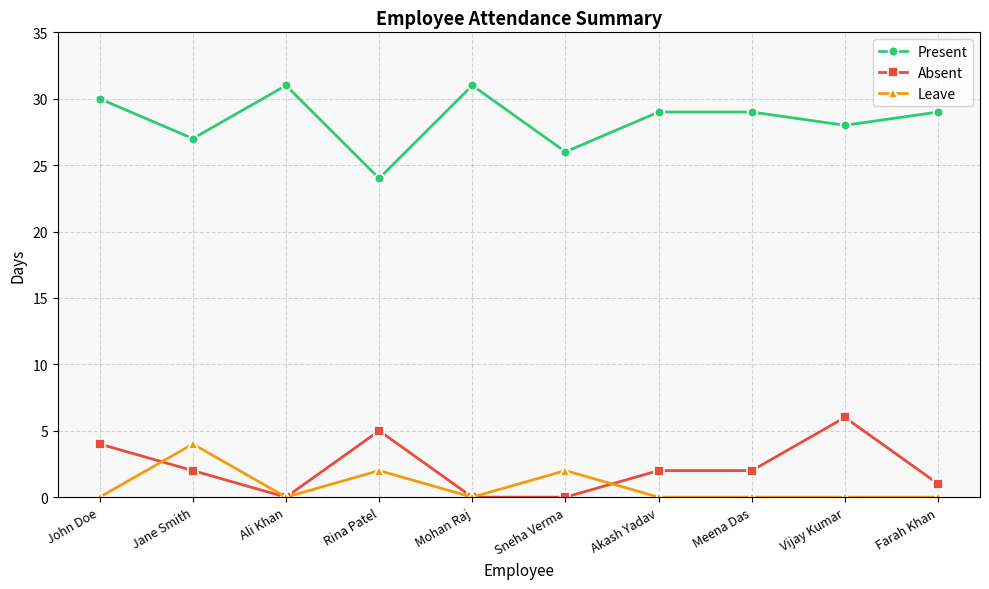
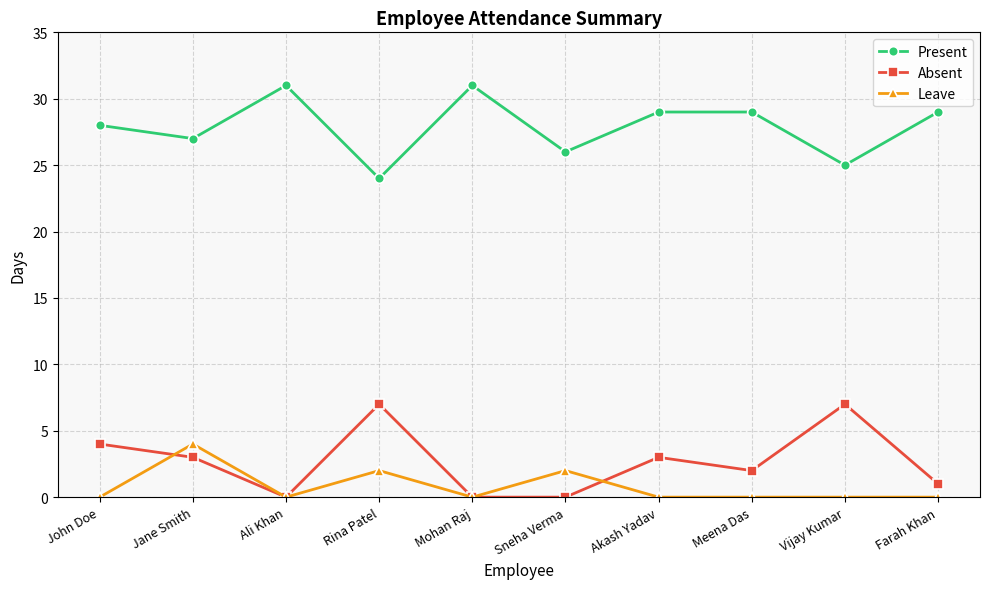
Present, John Doe: 30 -> 28
Absent, Jane Smith: 2 -> 3
Absent, Rina Patel: 5 -> 7
Absent, Akash Yadav: 2 -> 3
Present, Vijay Kumar: 28 -> 25
Absent, Vijay Kumar: 6 -> 7
